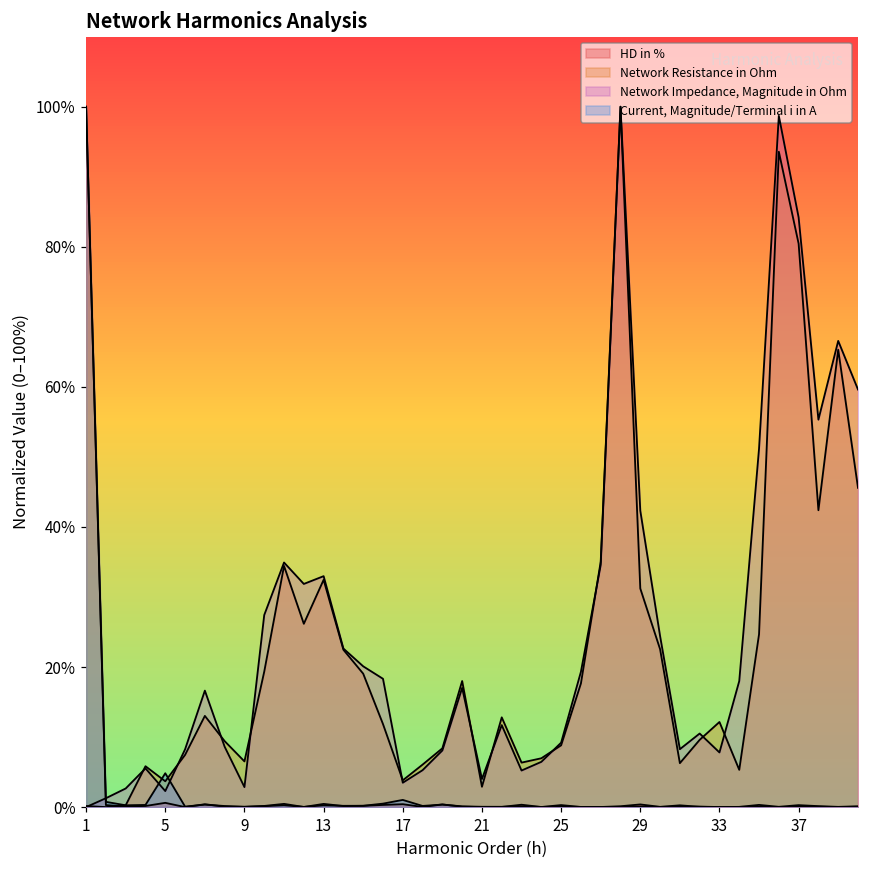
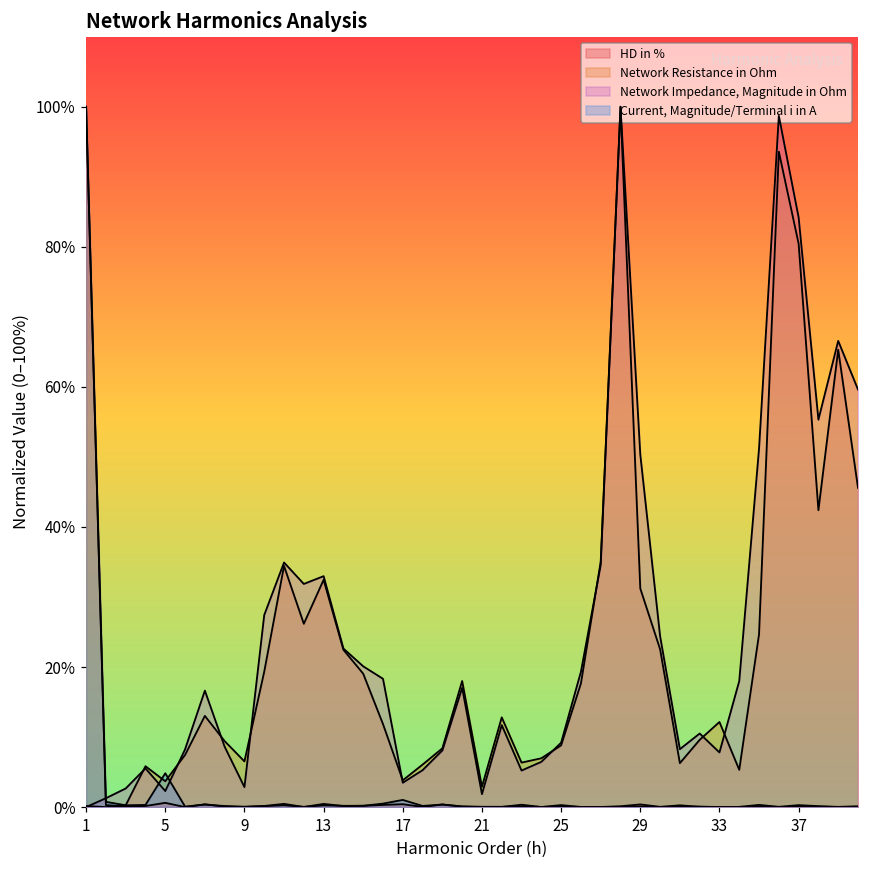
Network Impedance, Magnitude in Ohm, 21: 4% -> 2%
Network Impedance, Magnitude in Ohm, 29: 42% -> 50%
